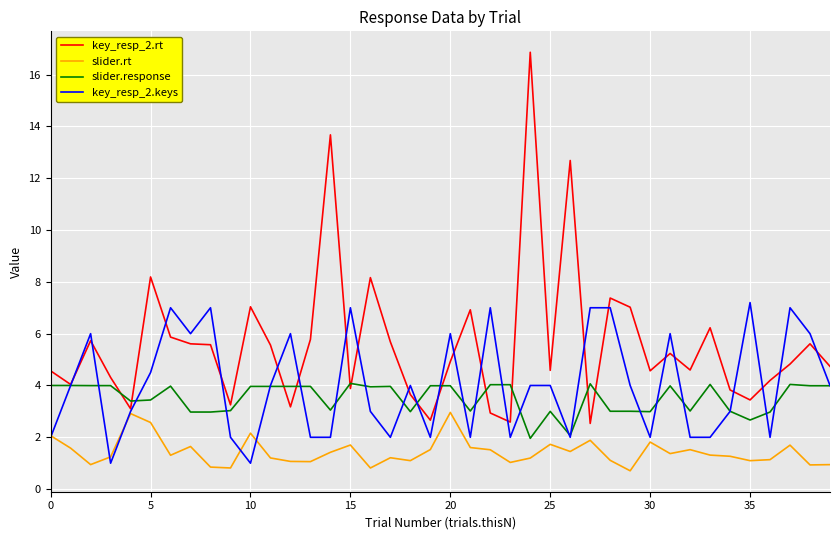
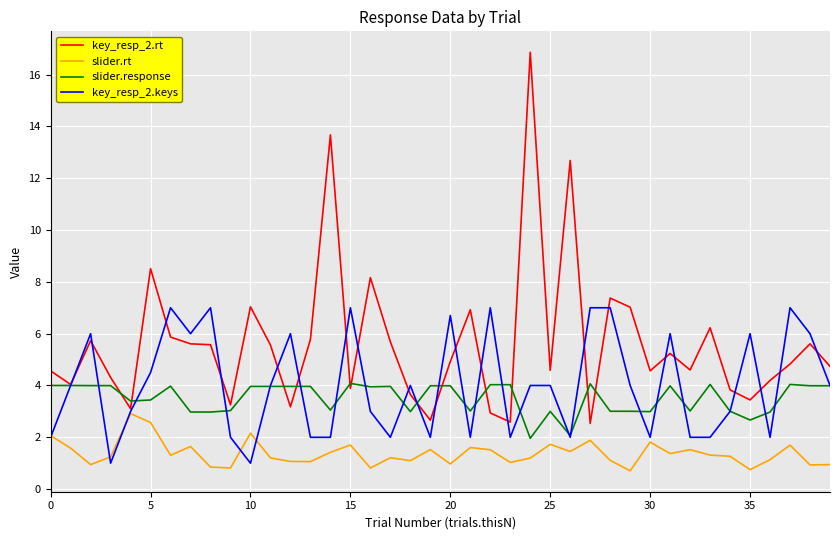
key_resp_2.rt, 5: 8.2 -> 8.5
slider.rt, 20: 3.0 -> 1.0
key_resp_2.keys, 20: 6.0 -> 6.7
slider.rt, 35: 1.1 -> 0.8
key_resp_2.keys, 35: 7.2 -> 6.0
